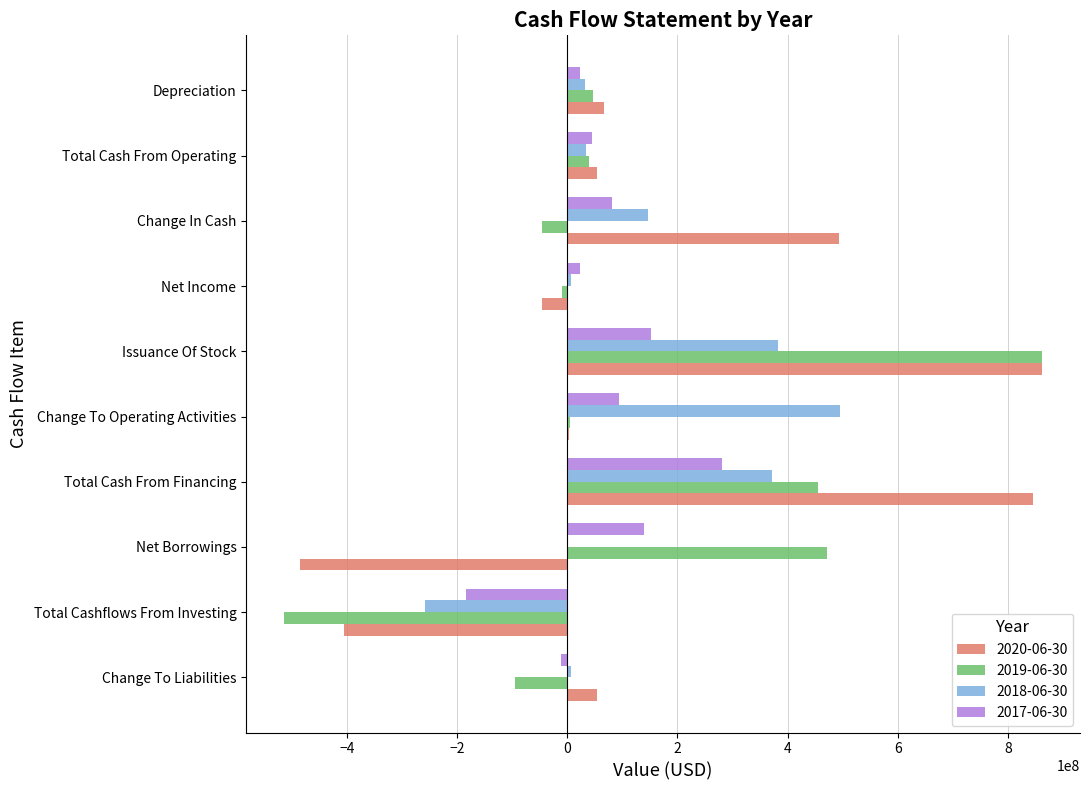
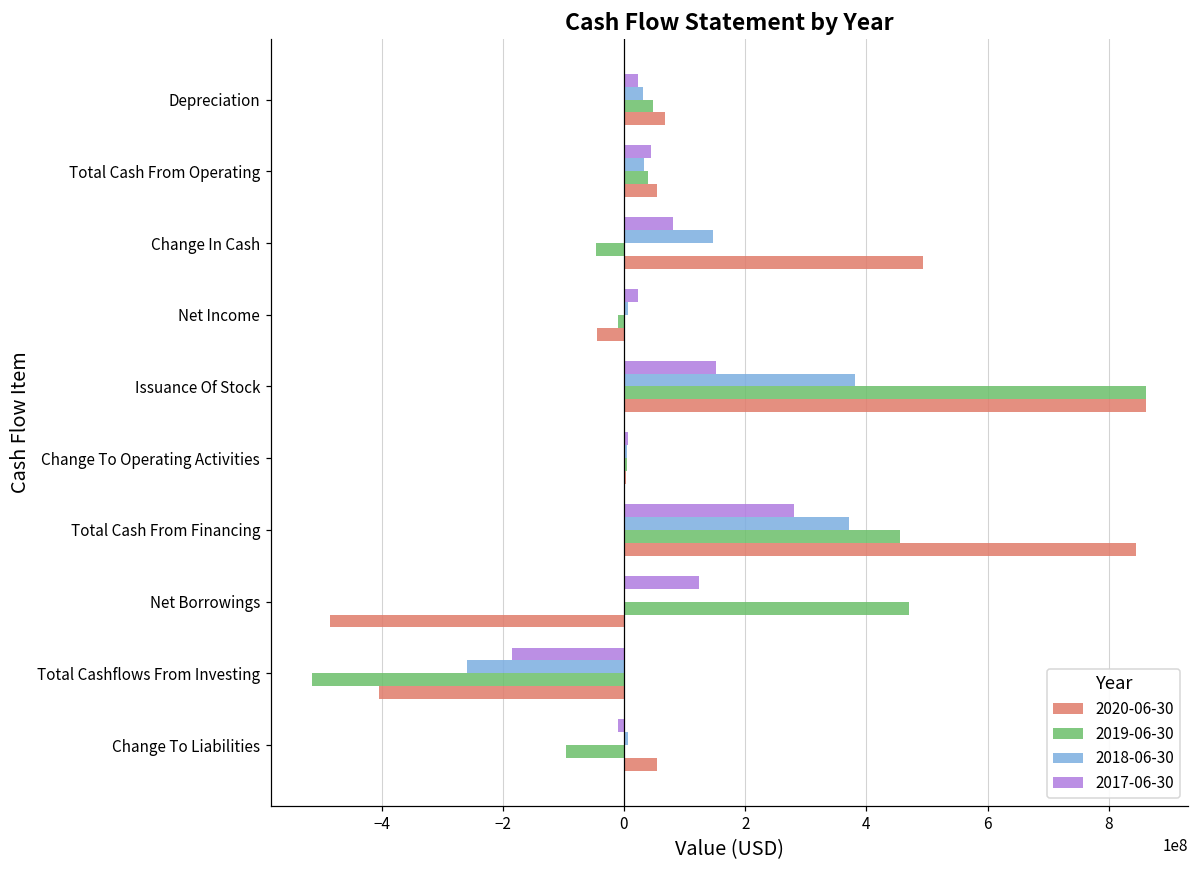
2017-06-30, Change To Operating Activities: 90000000 -> 10000000
2018-06-30, Change To Operating Activities: 500000000 -> 0
2017-06-30, Net Borrowings: 140000000 -> 120000000
